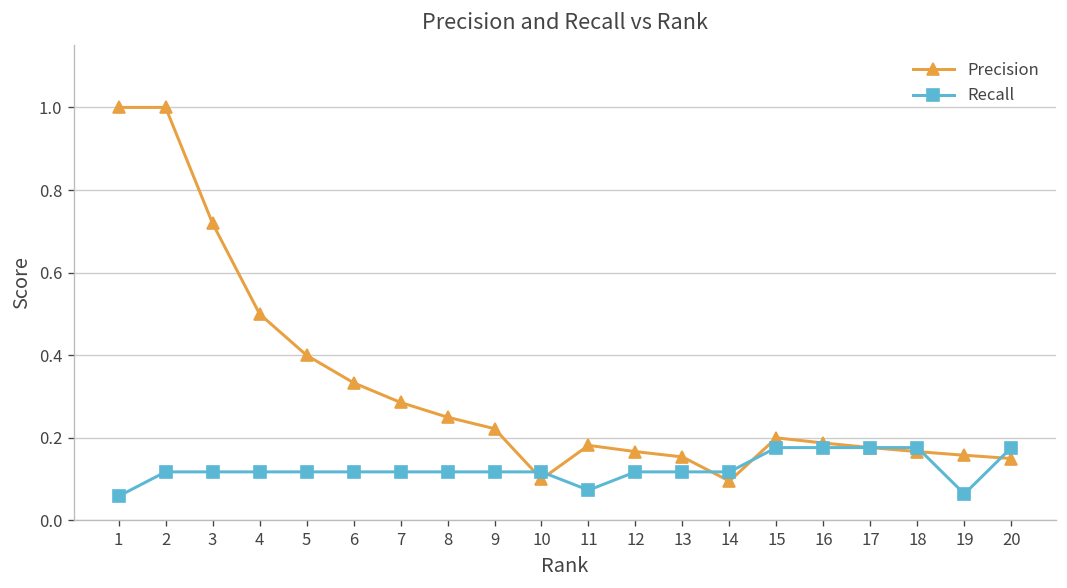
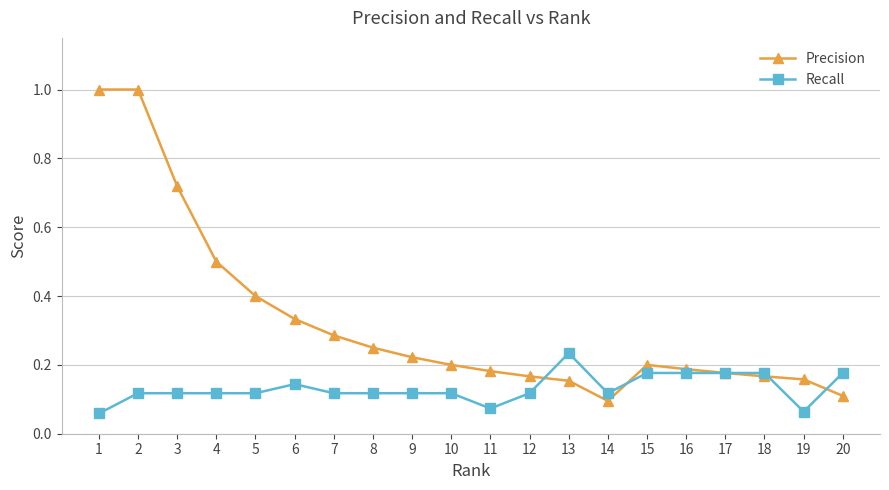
Recall, 6: 0.12 -> 0.14
Precision, 10: 0.1 -> 0.2
Recall, 13: 0.12 -> 0.23
Precision, 20: 0.15 -> 0.11
